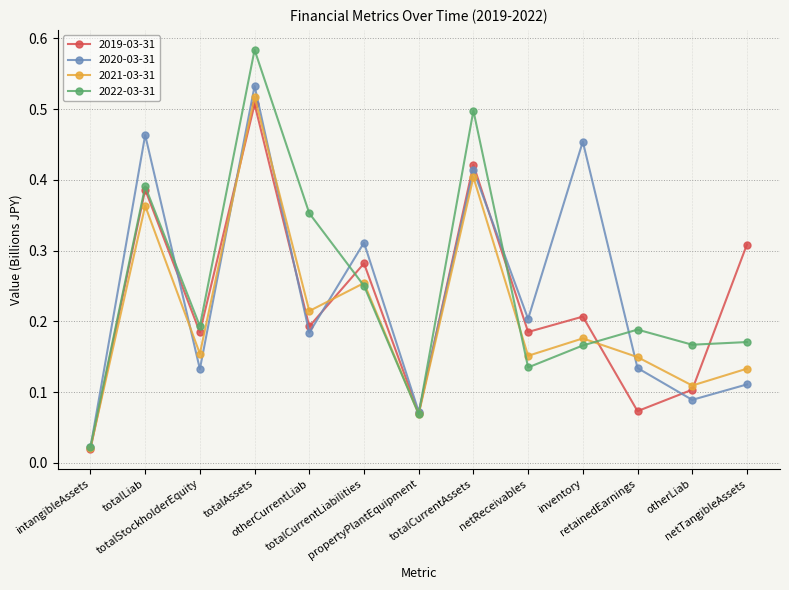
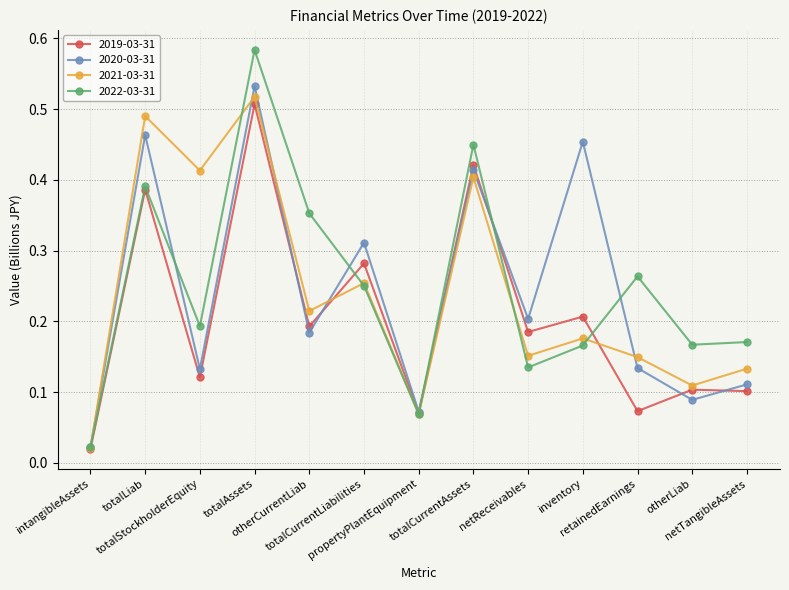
2021-03-31, totalLiab: 0.36 -> 0.49
2019-03-31, totalStockholderEquity: 0.18 -> 0.12
2021-03-31, totalStockholderEquity: 0.15 -> 0.41
2022-03-31, totalCurrentAssets: 0.50 -> 0.45
2022-03-31, retainedEarnings: 0.19 -> 0.26
2019-03-31, netTangibleAssets: 0.31 -> 0.10
